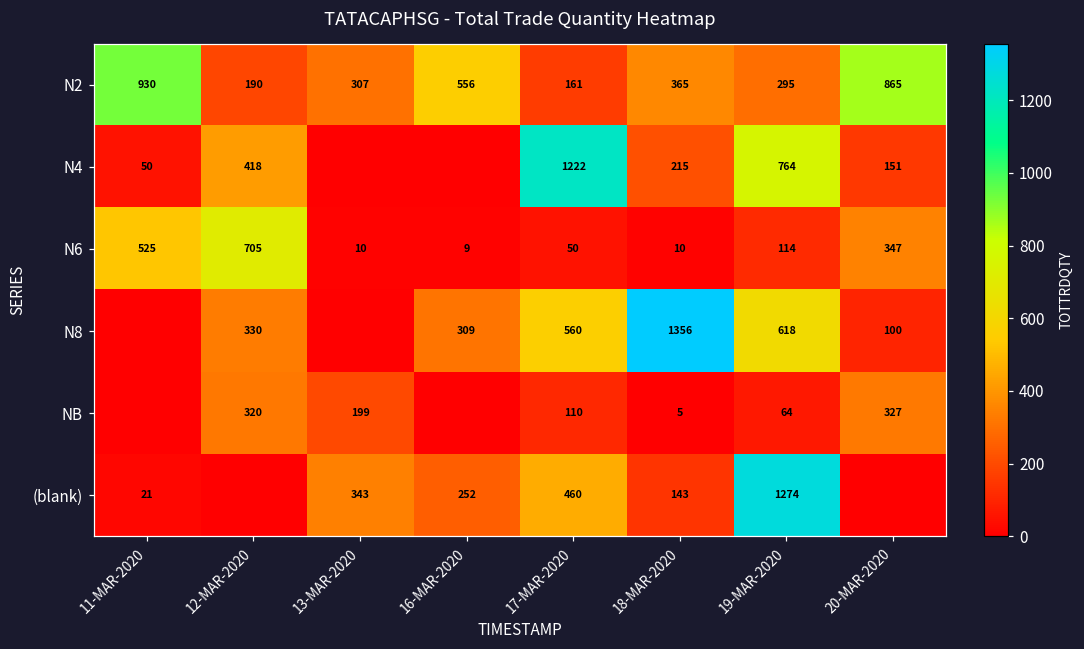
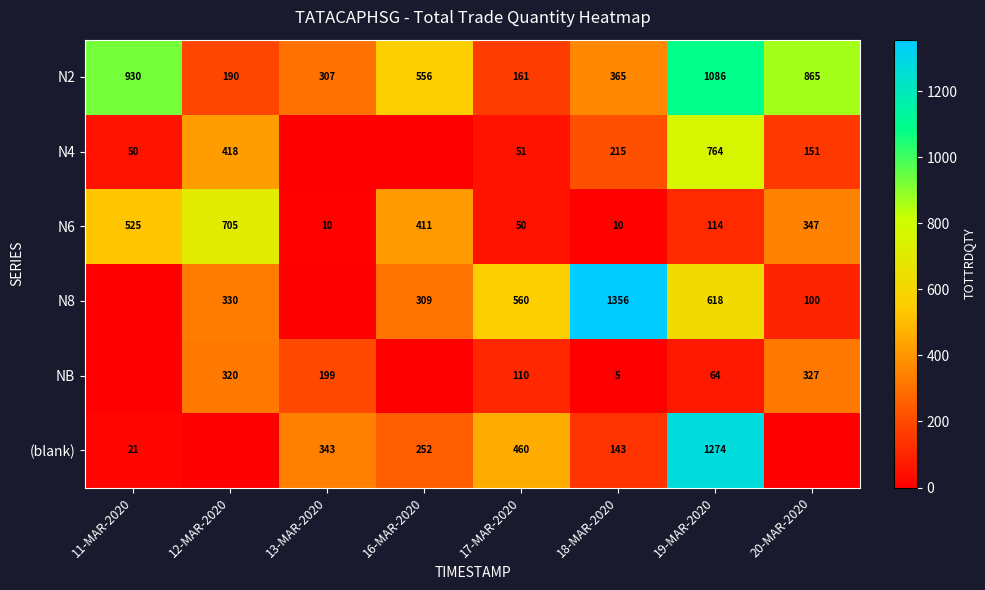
N2, 19-MAR-2020: 295 -> 1086
N4, 17-MAR-2020: 1222 -> 51
N6, 16-MAR-2020: 9 -> 411
